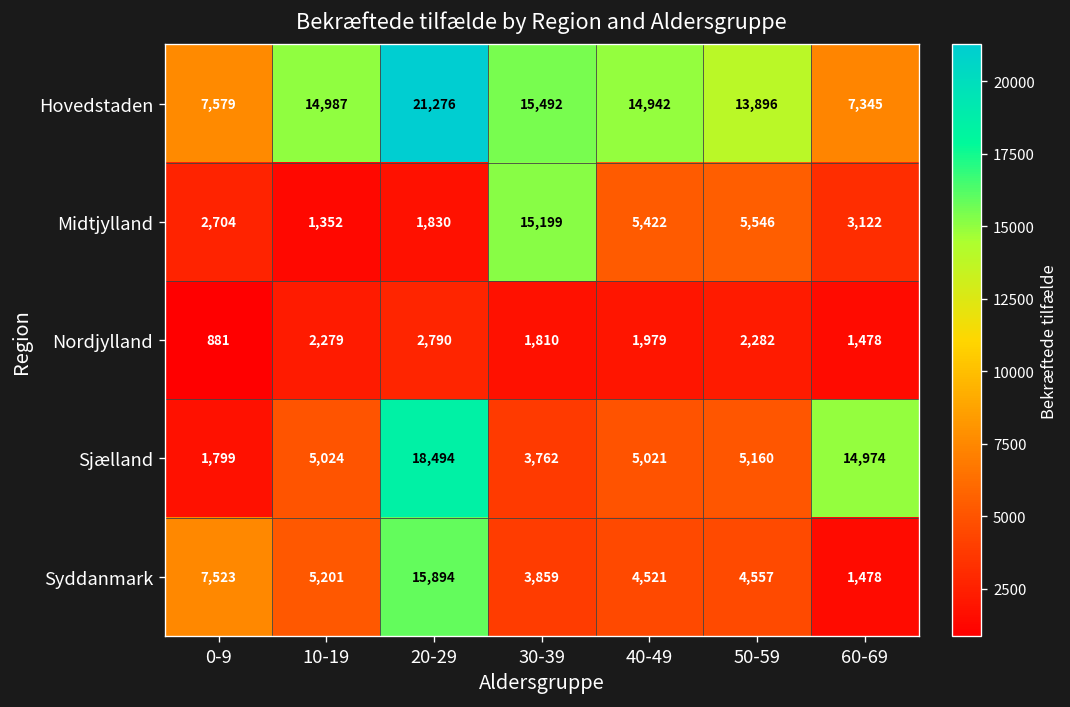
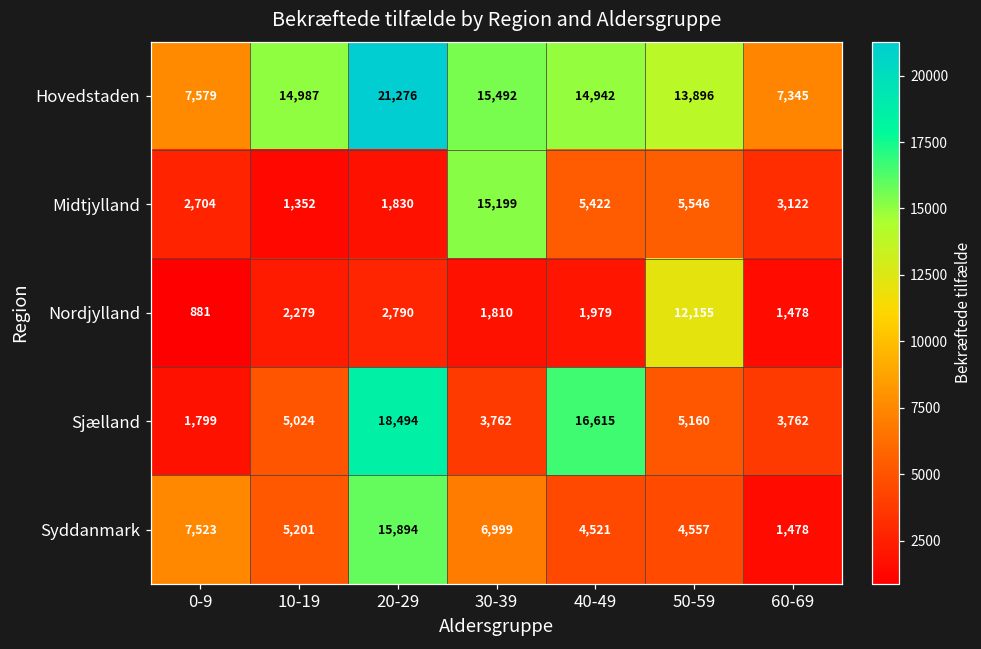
Nordjylland, 50-59: 2,282 -> 12,155
Sjælland, 40-49: 5,021 -> 16,615
Sjælland, 60-69: 14,974 -> 3,762
Syddanmark, 30-39: 3,859 -> 6,999
